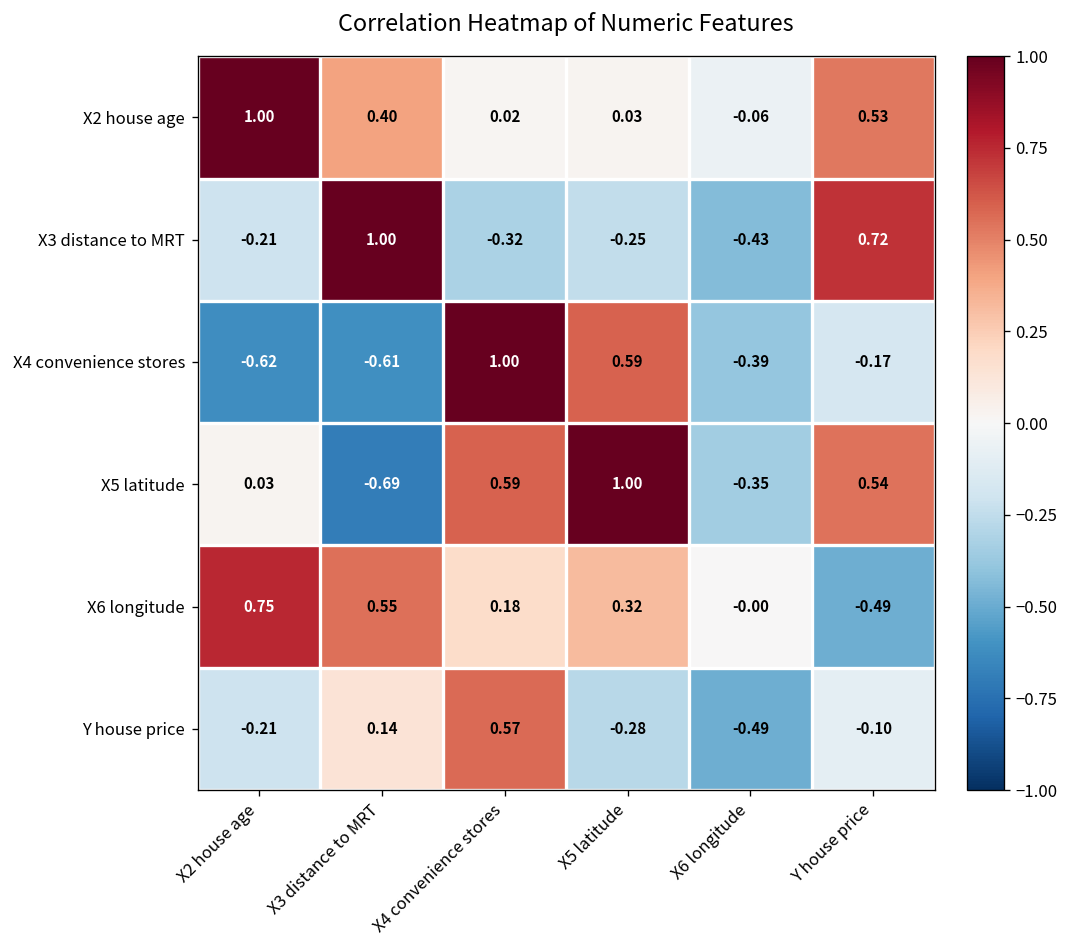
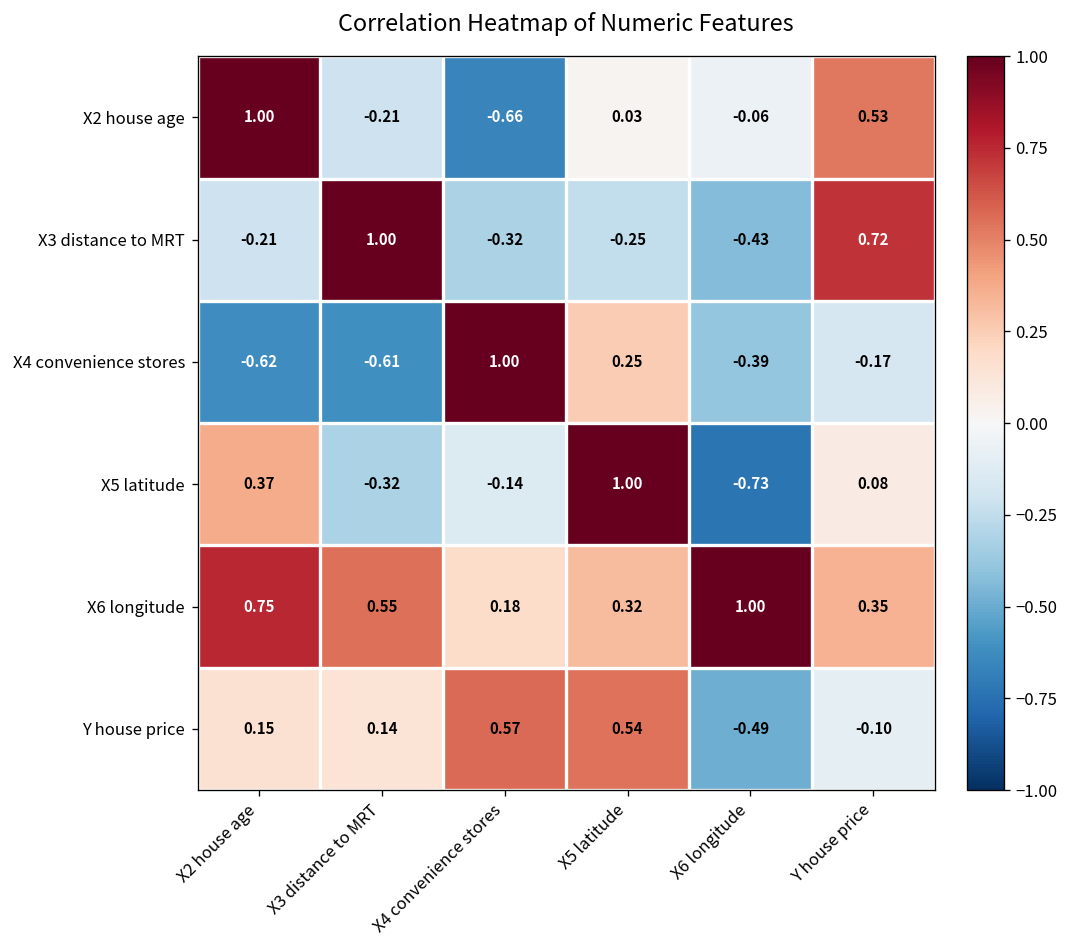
X2 house age, X3 distance to MRT: 0.40 -> -0.21
X2 house age, X4 convenience stores: 0.02 -> -0.66
X4 convenience stores, X5 latitude: 0.59 -> 0.25
X5 latitude, X2 house age: 0.03 -> 0.37
X5 latitude, X3 distance to MRT: -0.69 -> -0.32
X5 latitude, X4 convenience stores: 0.59 -> -0.14
X5 latitude, X6 longitude: -0.35 -> -0.73
X5 latitude, Y house price: 0.54 -> 0.08
X6 longitude, X6 longitude: -0.00 -> 1.00
X6 longitude, Y house price: -0.49 -> 0.35
Y house price, X2 house age: -0.21 -> 0.15
Y house price, X5 latitude: -0.28 -> 0.54
